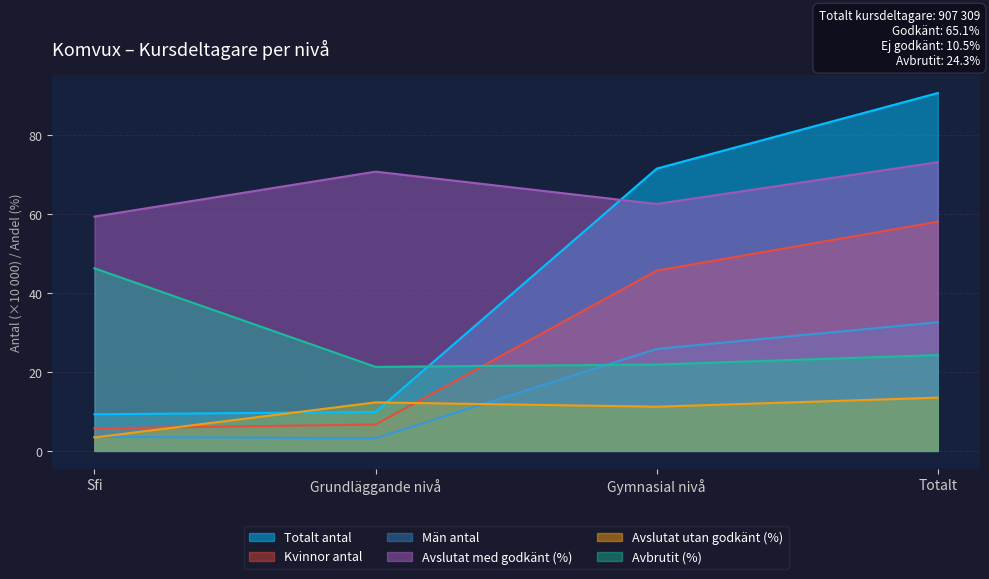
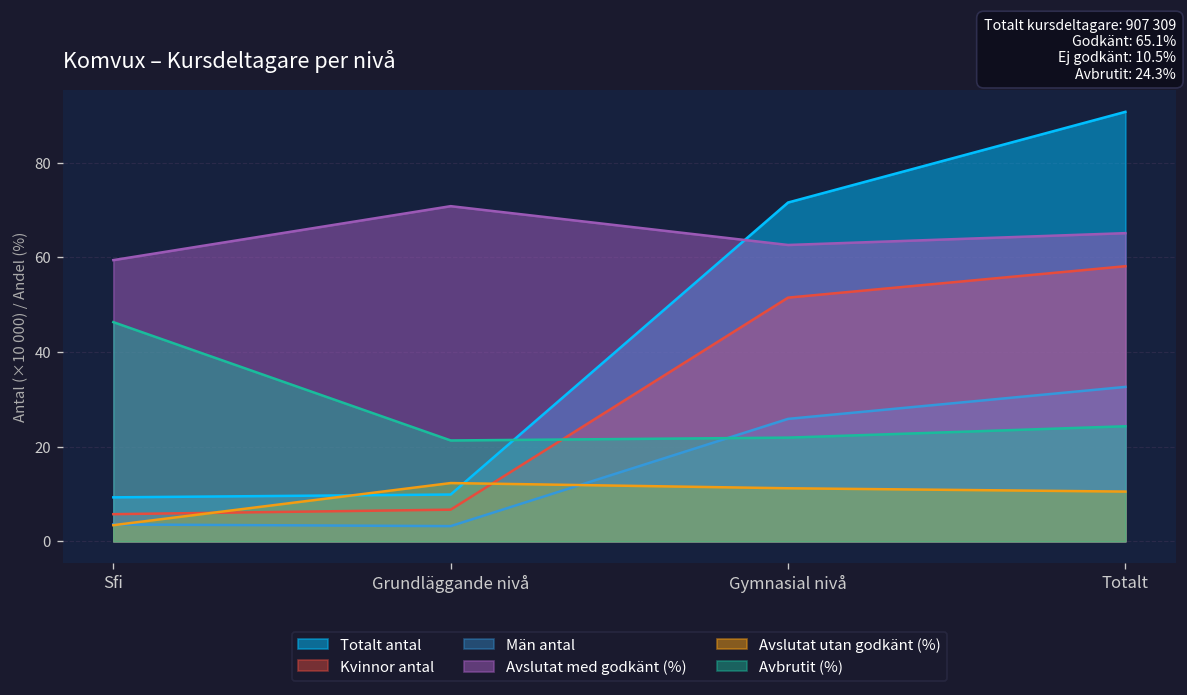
Kvinnor antal, Gymnasial nivå: 46 -> 51
Avslutat med godkänt (%), Totalt: 73 -> 65
Avslutat utan godkänt (%), Totalt: 14 -> 11
